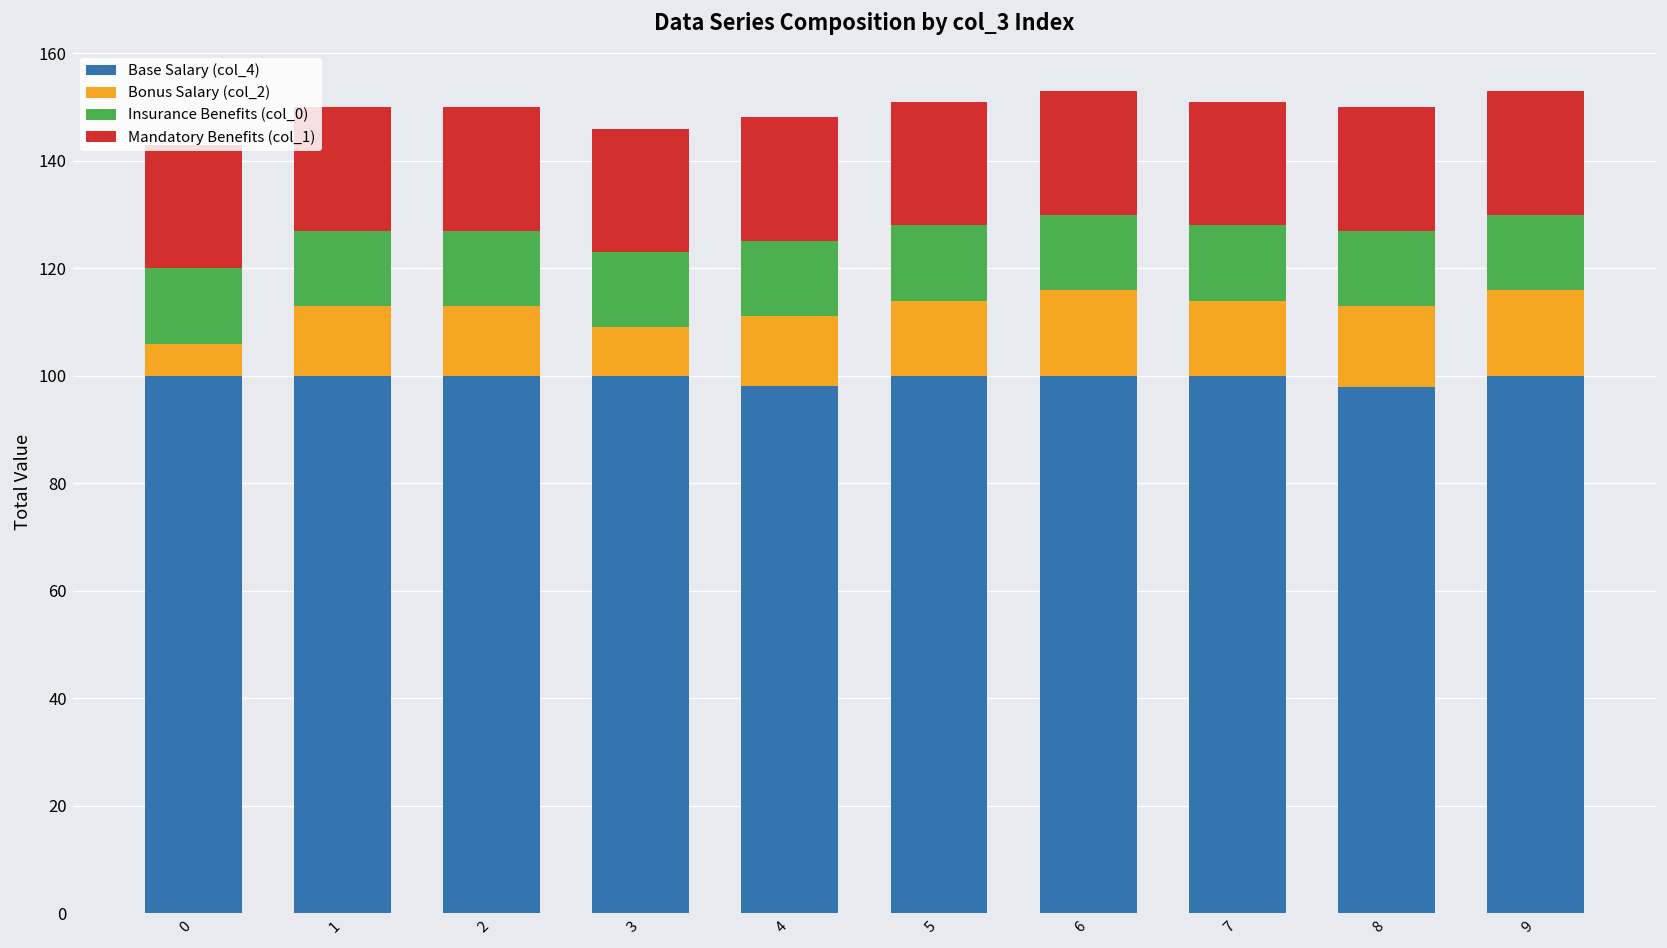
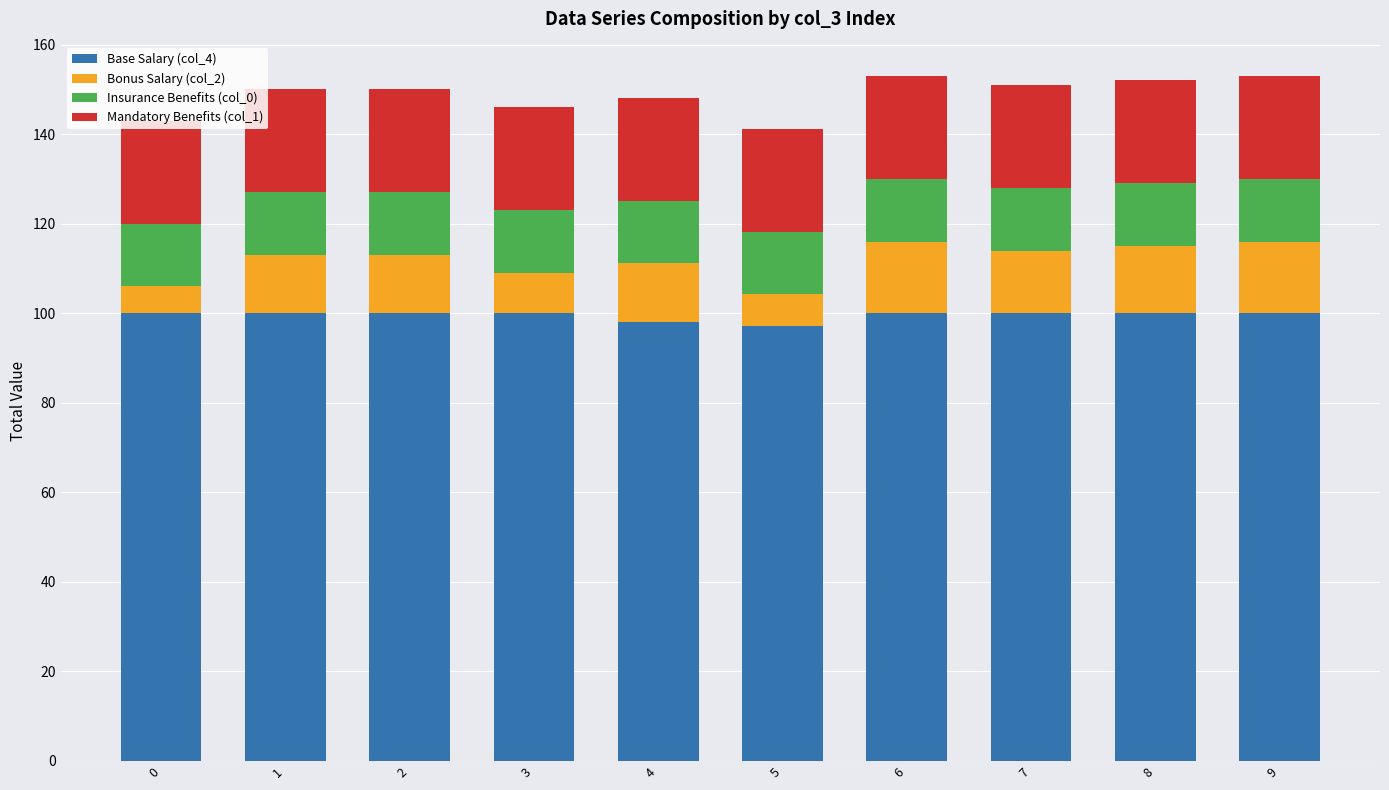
Base Salary (col_4), 5: 100 -> 97
Bonus Salary (col_2), 5: 14 -> 7
Base Salary (col_4), 8: 98 -> 100
